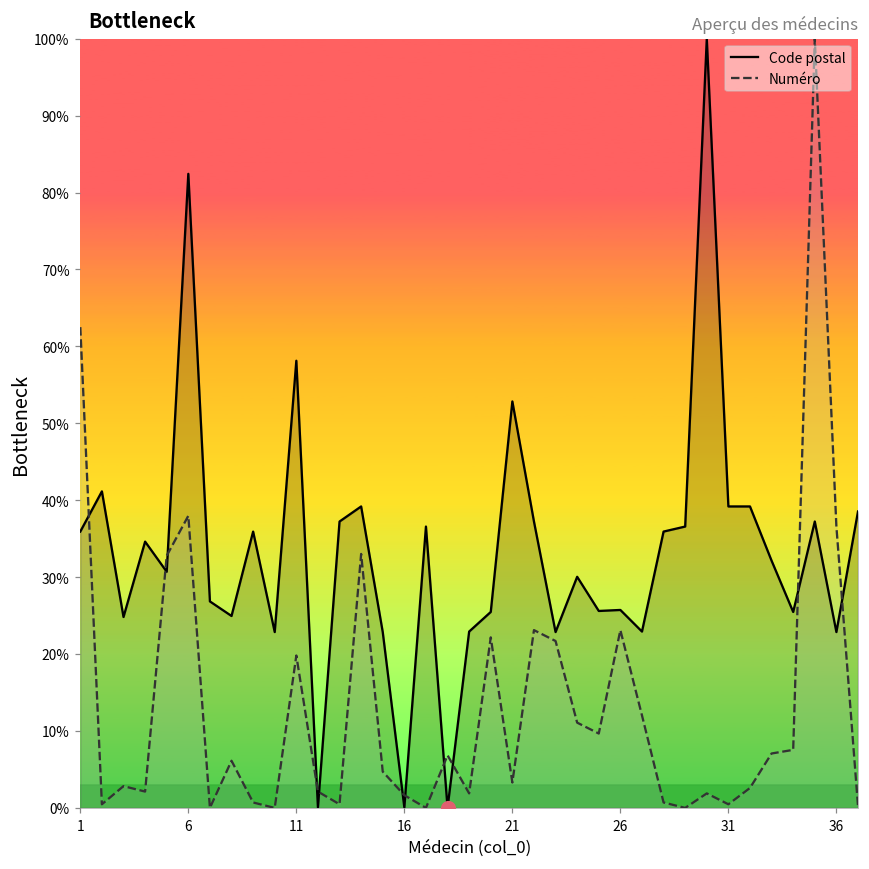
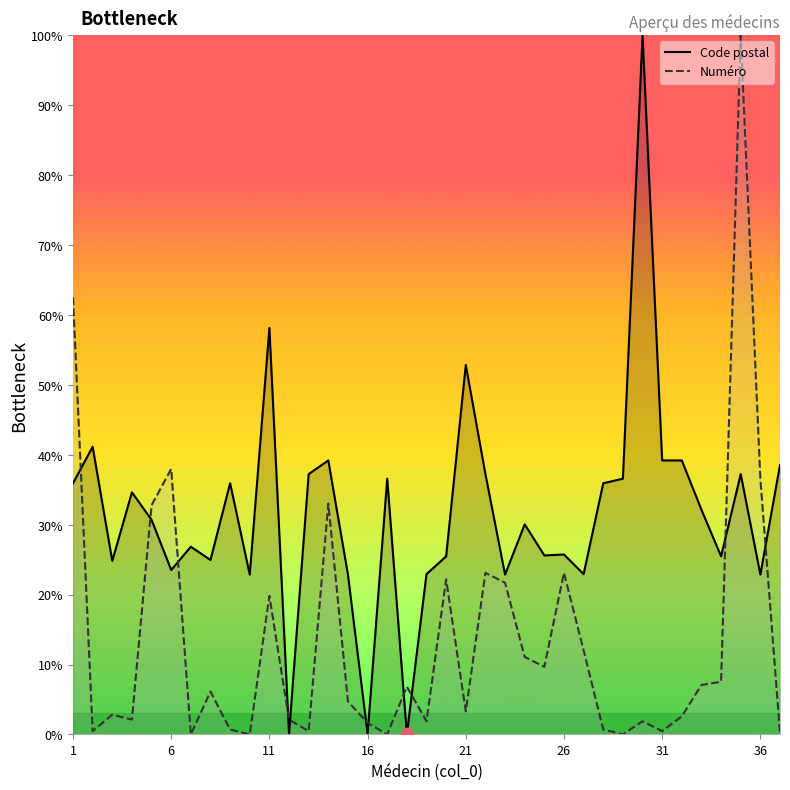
Code postal, 6: 82% -> 24%
